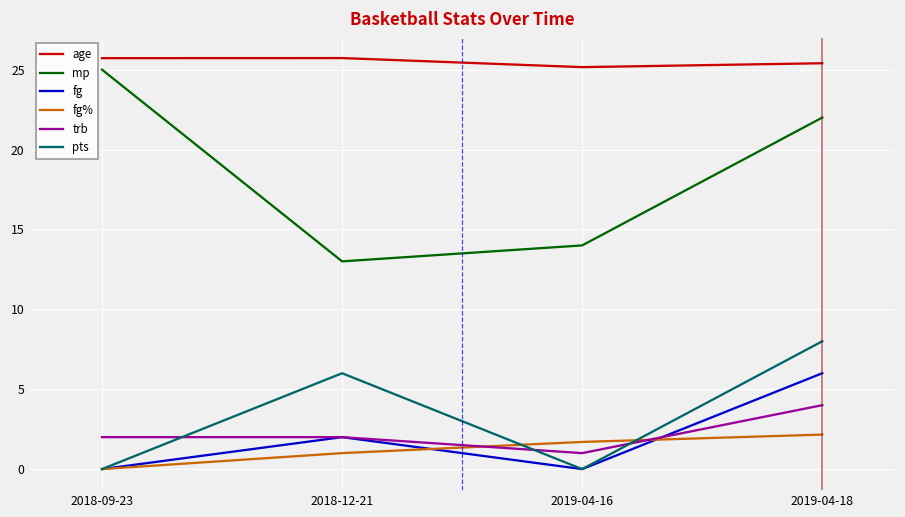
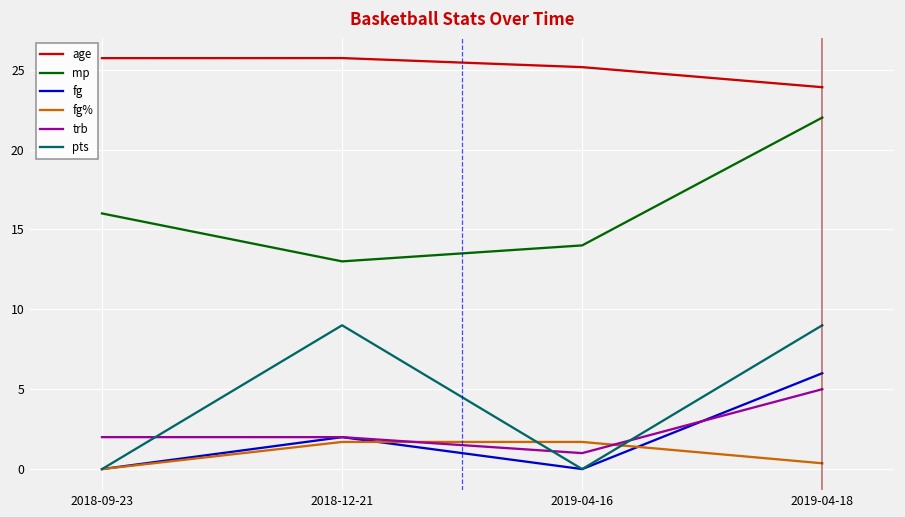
mp, 2018-09-23: 25 -> 16
fg%, 2018-12-21: 1.0 -> 1.7
pts, 2018-12-21: 6 -> 9
age, 2019-04-18: 25.4 -> 23.9
fg%, 2019-04-18: 2.2 -> 0.4
trb, 2019-04-18: 4 -> 5
pts, 2019-04-18: 8 -> 9
